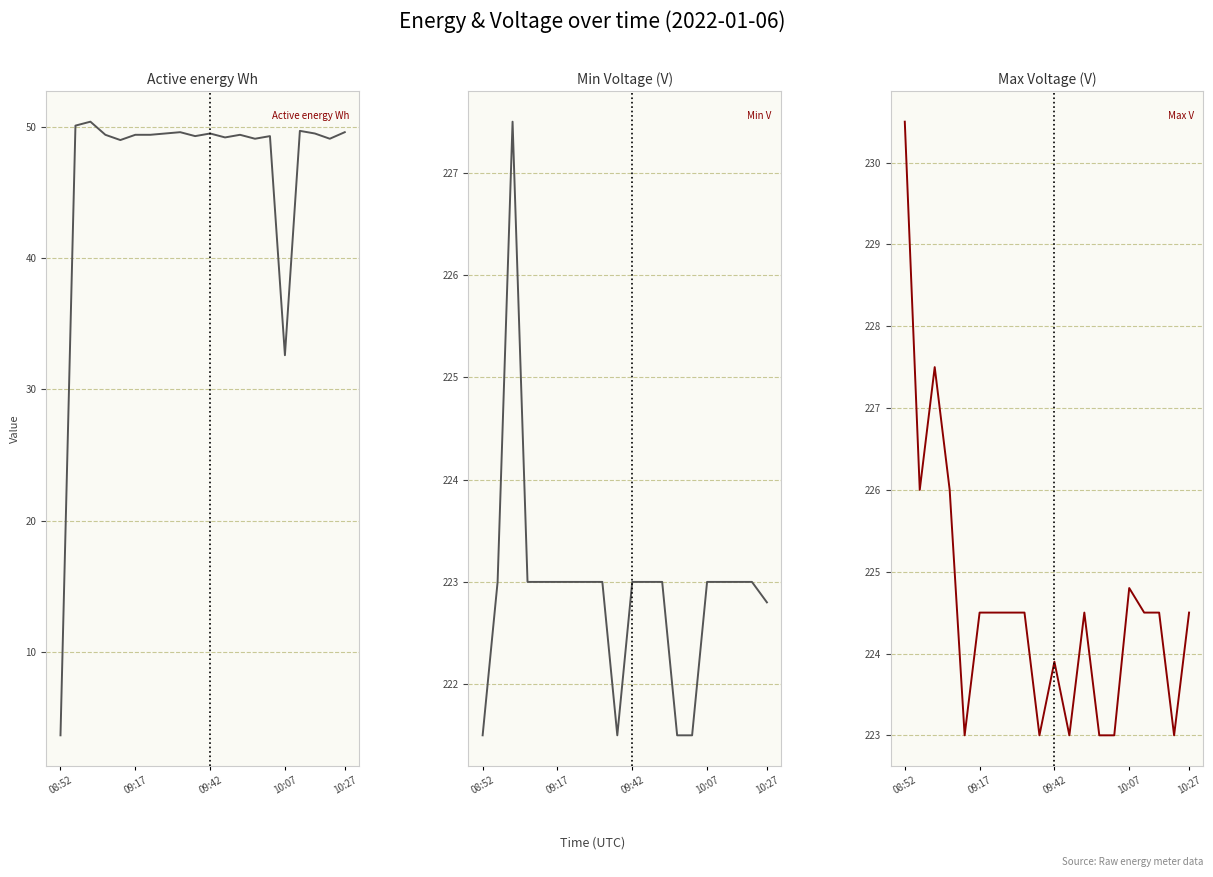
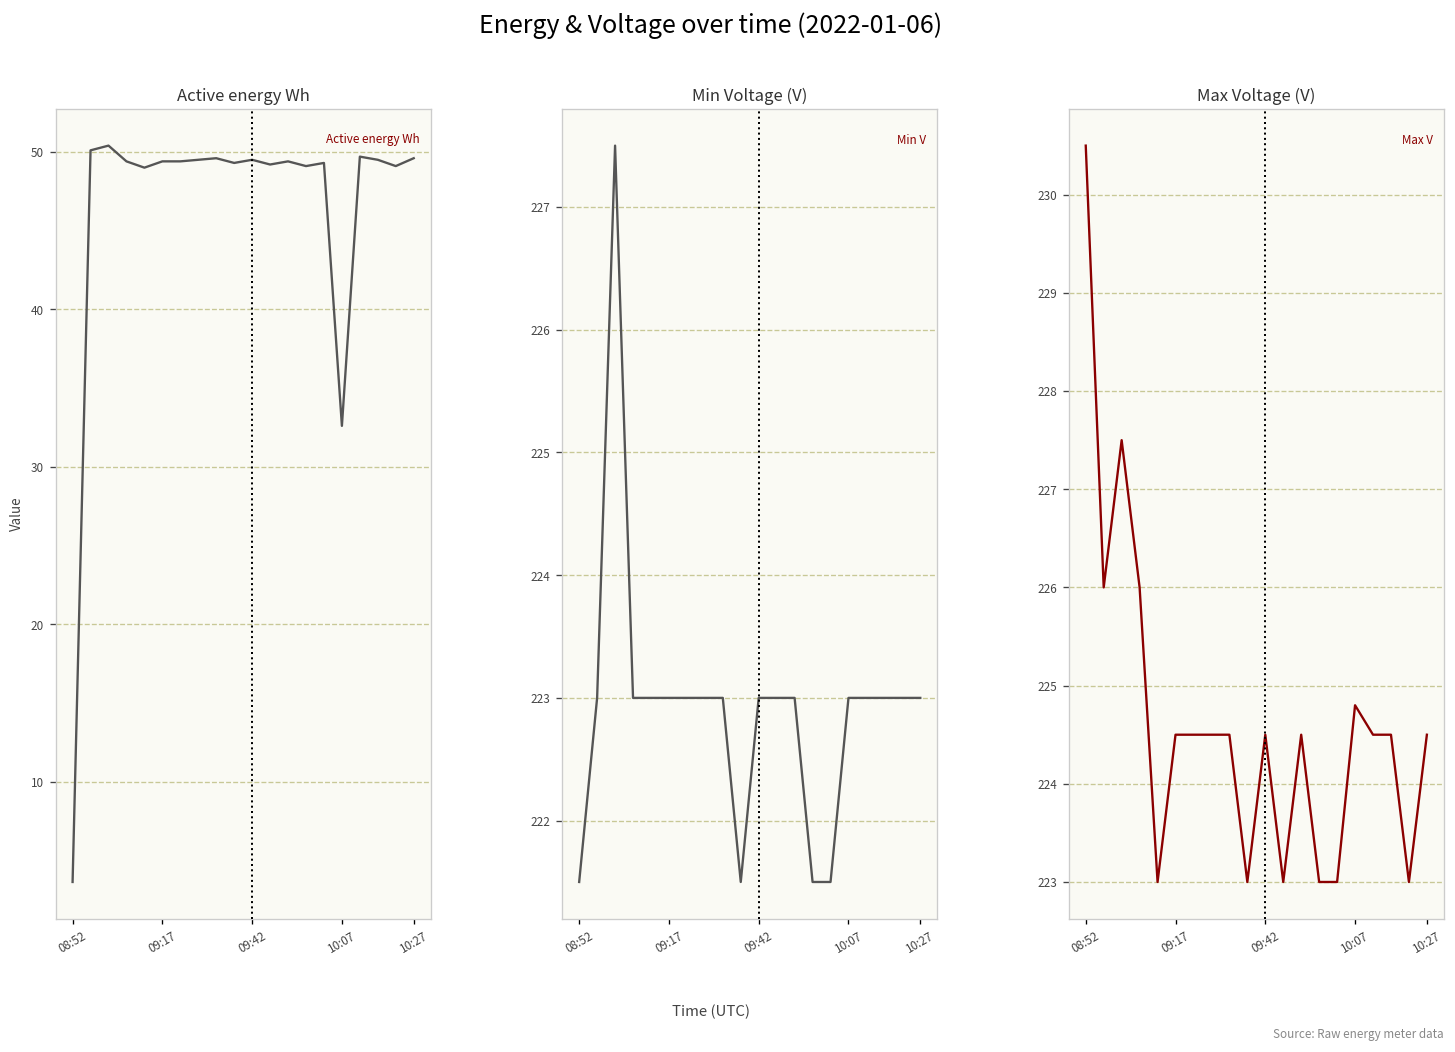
Min Voltage (V), 10:27: 222.8 -> 223.0
Max Voltage (V), 09:42: 223.9 -> 224.5
